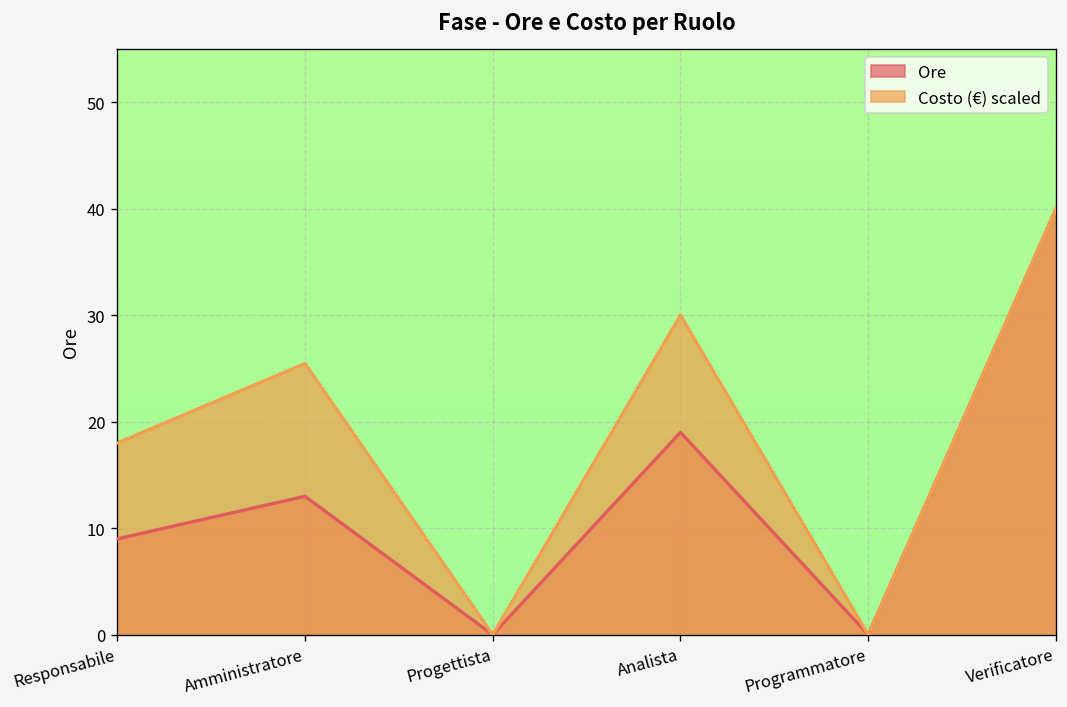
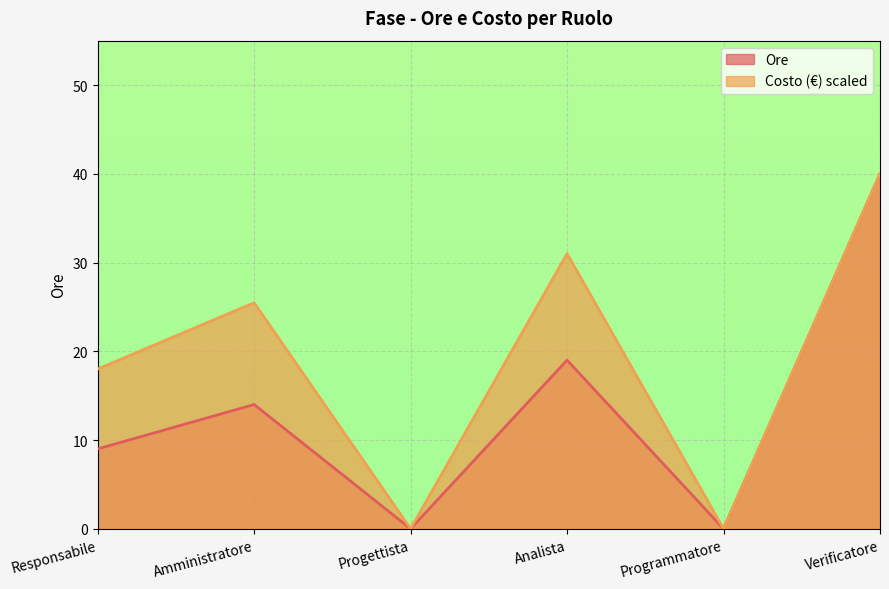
Ore, Amministratore: 13 -> 14
Costo (€) scaled, Analista: 30 -> 31
